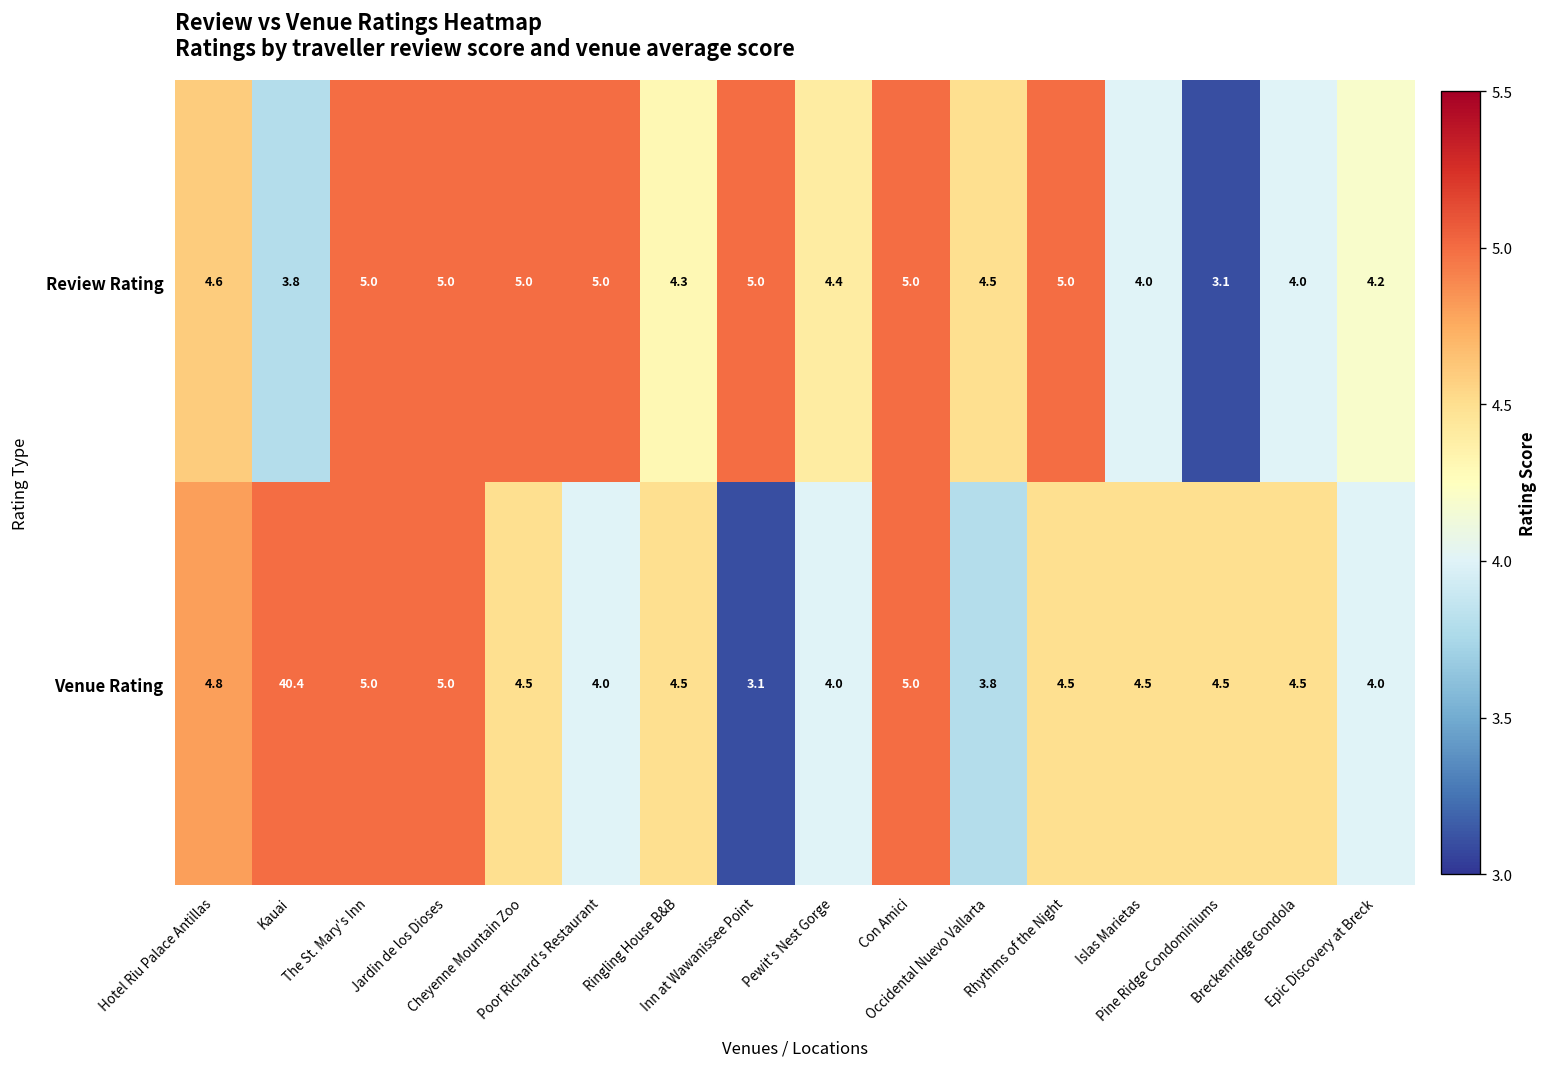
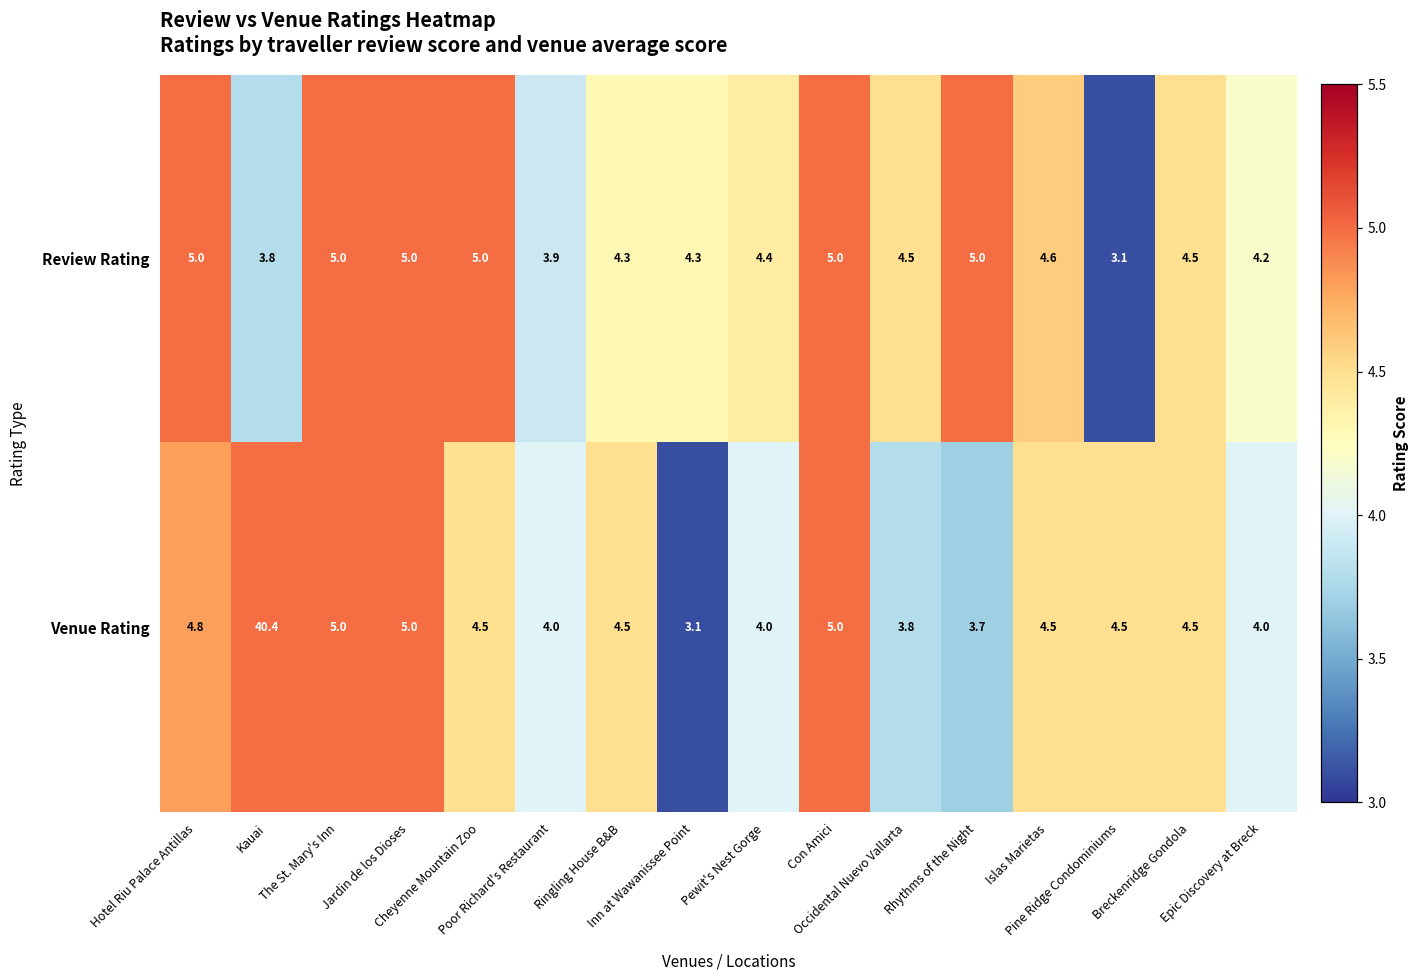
Review Rating, Hotel Riu Palace Antillas: 4.6 -> 5.0
Review Rating, Poor Richard's Restaurant: 5.0 -> 3.9
Review Rating, Inn at Wawanissee Point: 5.0 -> 4.3
Review Rating, Islas Marietas: 4.0 -> 4.6
Review Rating, Breckenridge Gondola: 4.0 -> 4.5
Venue Rating, Rhythms of the Night: 4.5 -> 3.7
